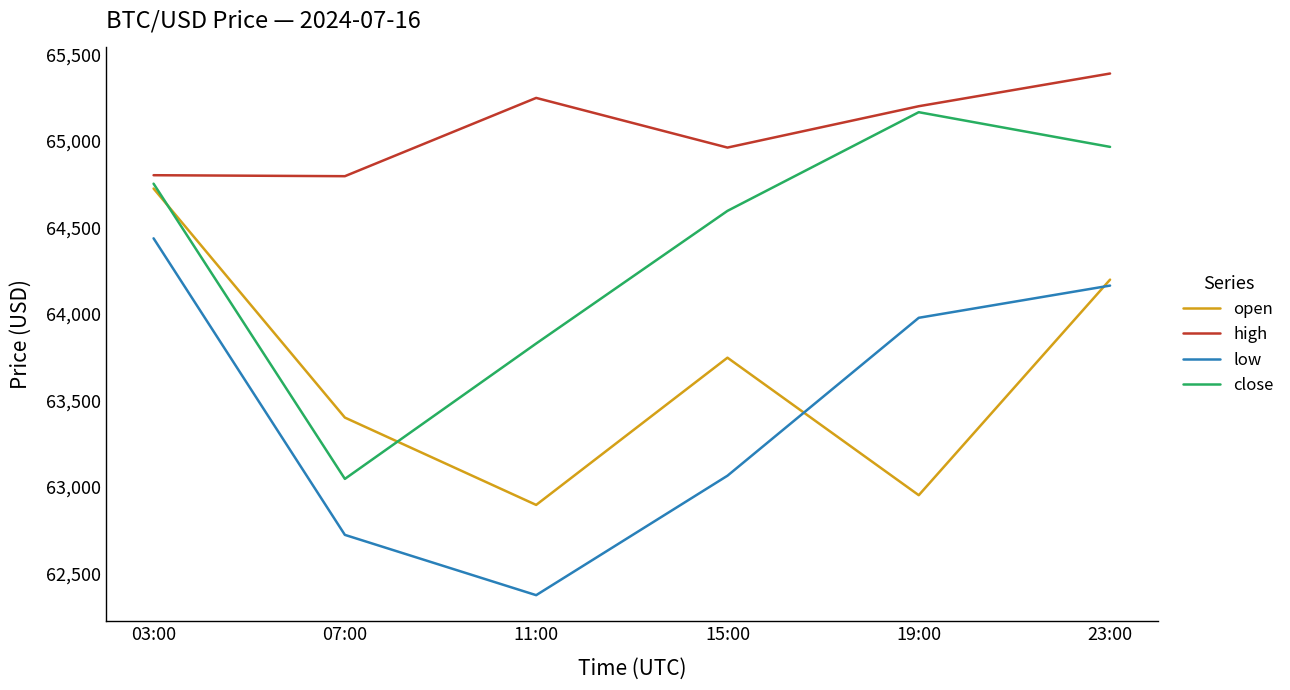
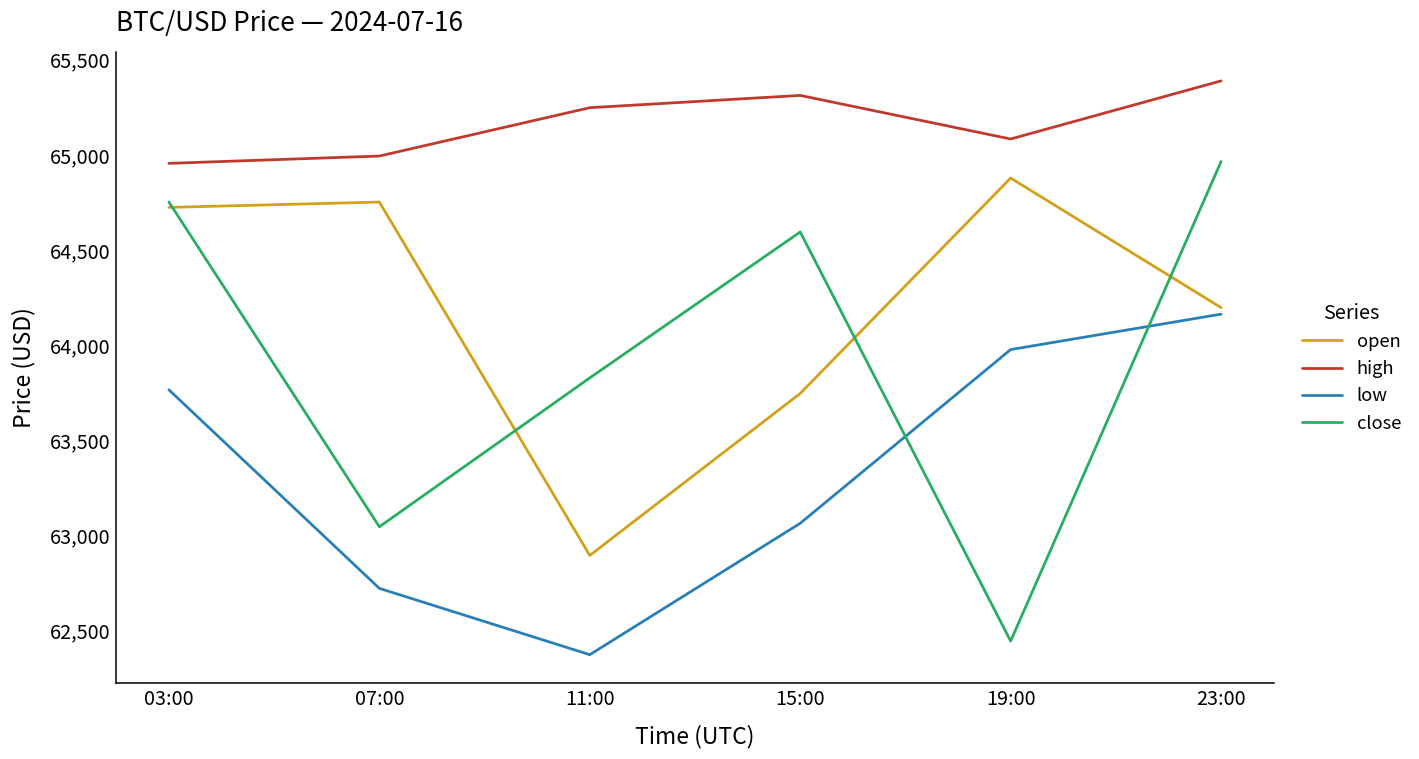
high, 03:00: 64,800 -> 64,960
low, 03:00: 64,440 -> 63,770
open, 07:00: 63,400 -> 64,750
high, 07:00: 64,800 -> 64,990
high, 15:00: 64,960 -> 65,310
open, 19:00: 62,950 -> 64,880
high, 19:00: 65,200 -> 65,080
close, 19:00: 65,170 -> 62,440
